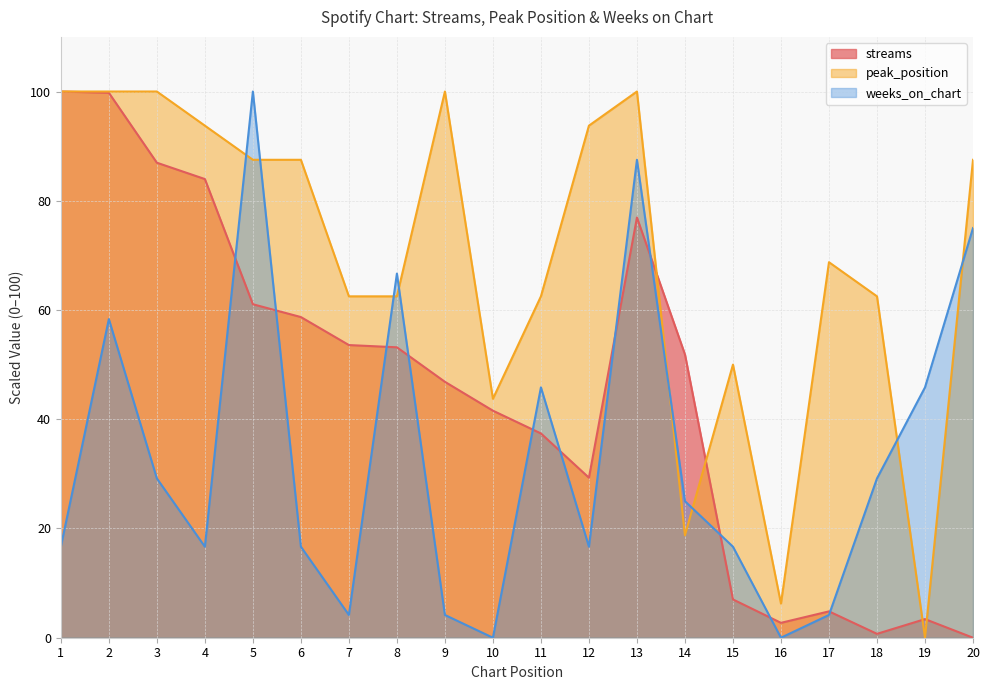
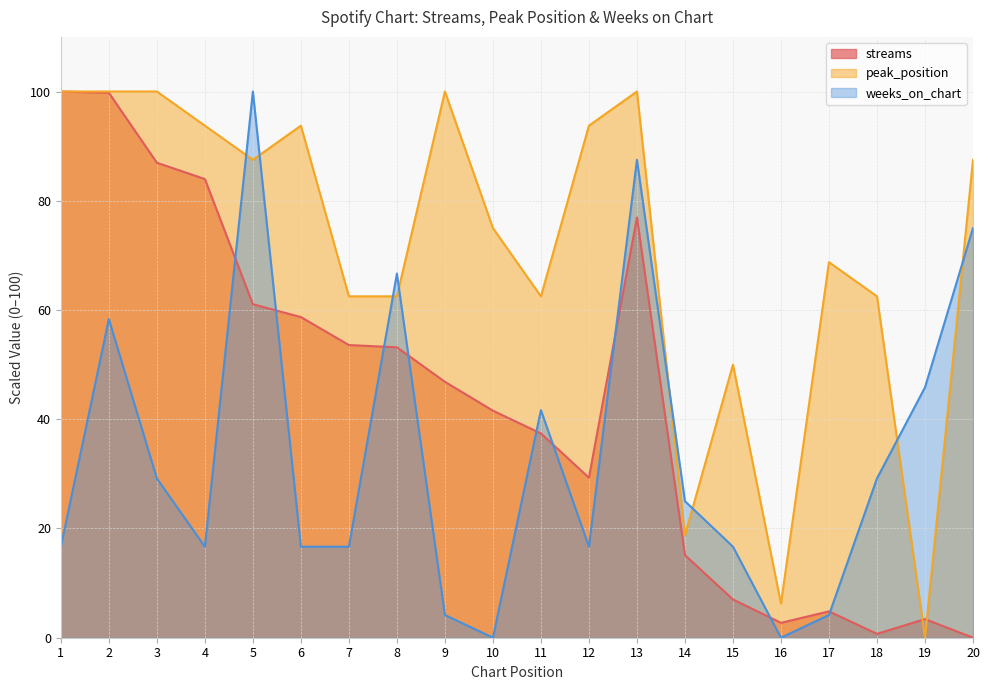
peak_position, 6: 88 -> 94
weeks_on_chart, 7: 4 -> 17
peak_position, 10: 44 -> 75
weeks_on_chart, 11: 46 -> 42
streams, 14: 52 -> 15
